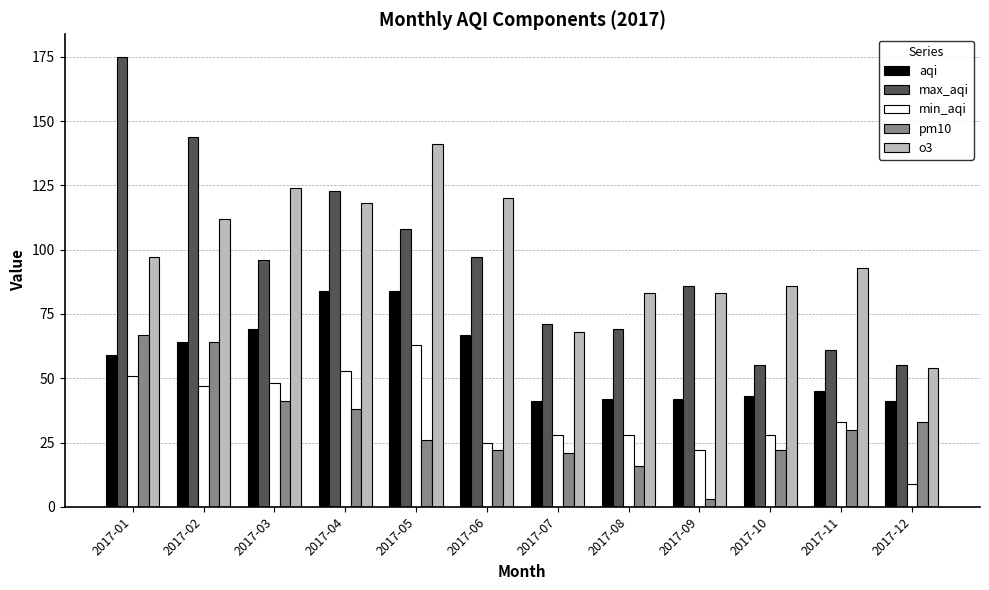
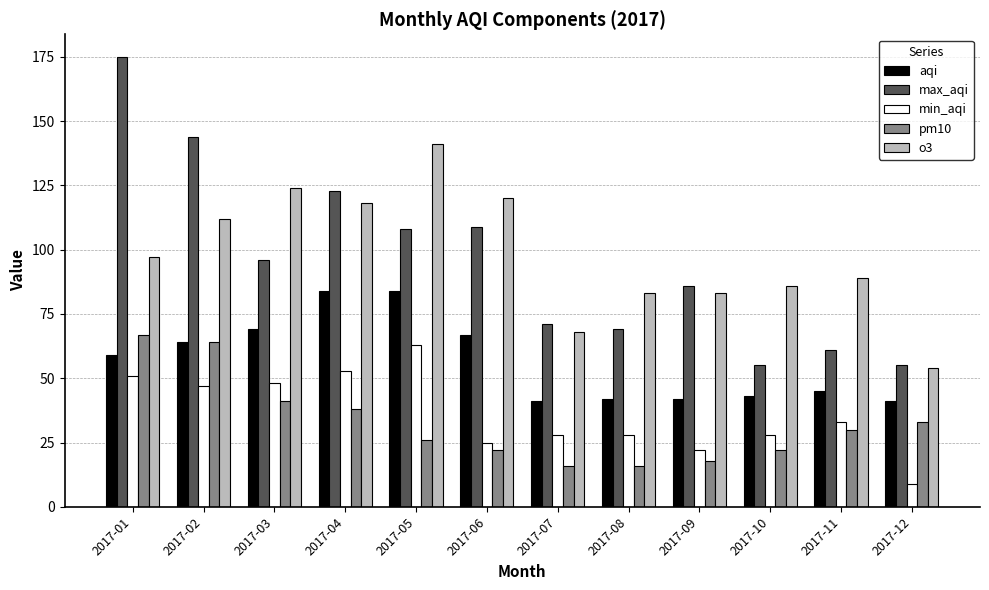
max_aqi, 2017-06: 97 -> 109
pm10, 2017-07: 21 -> 16
pm10, 2017-09: 3 -> 18
o3, 2017-11: 93 -> 89
